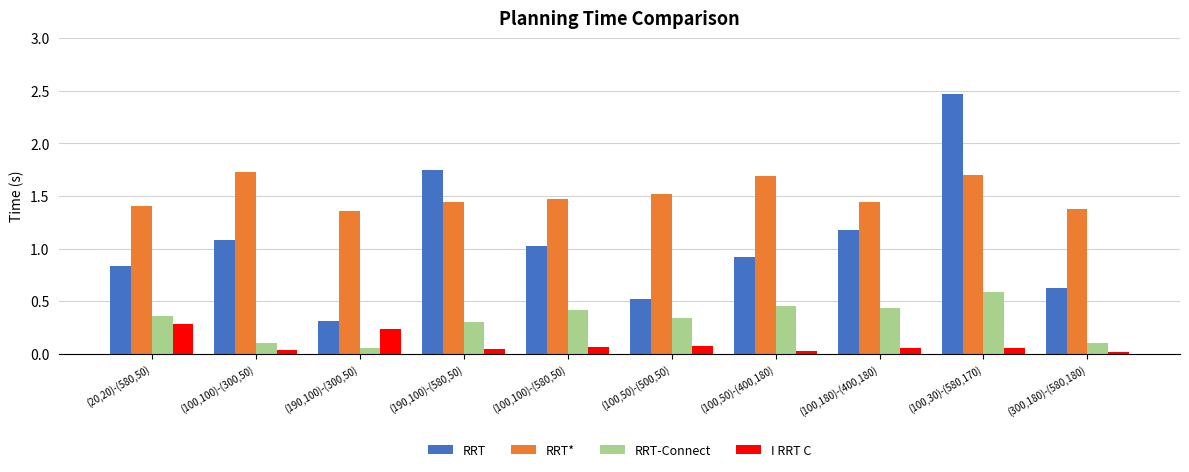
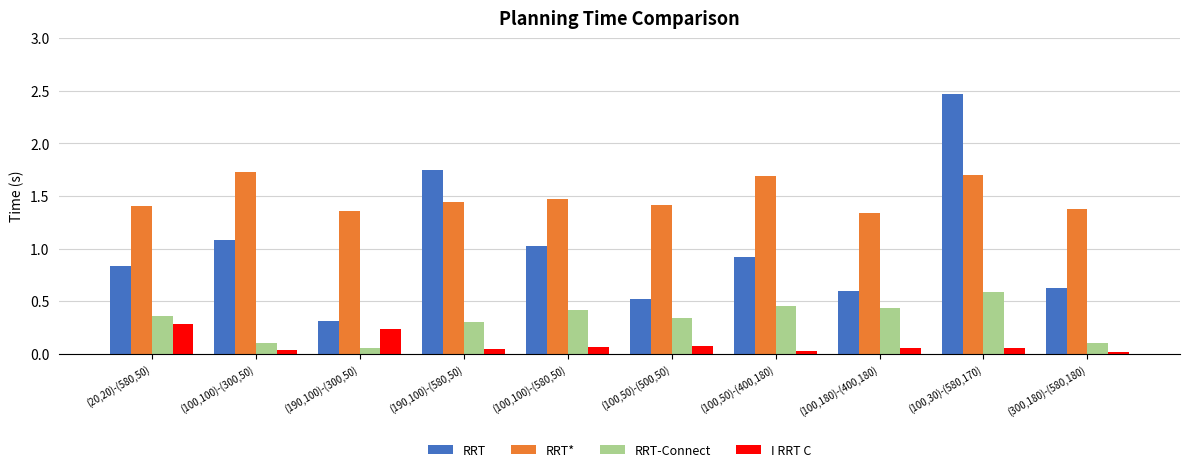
RRT*, (100,50)-(500,50): 1.52 -> 1.42
RRT, (100,180)-(400,180): 1.18 -> 0.60
RRT*, (100,180)-(400,180): 1.45 -> 1.34
